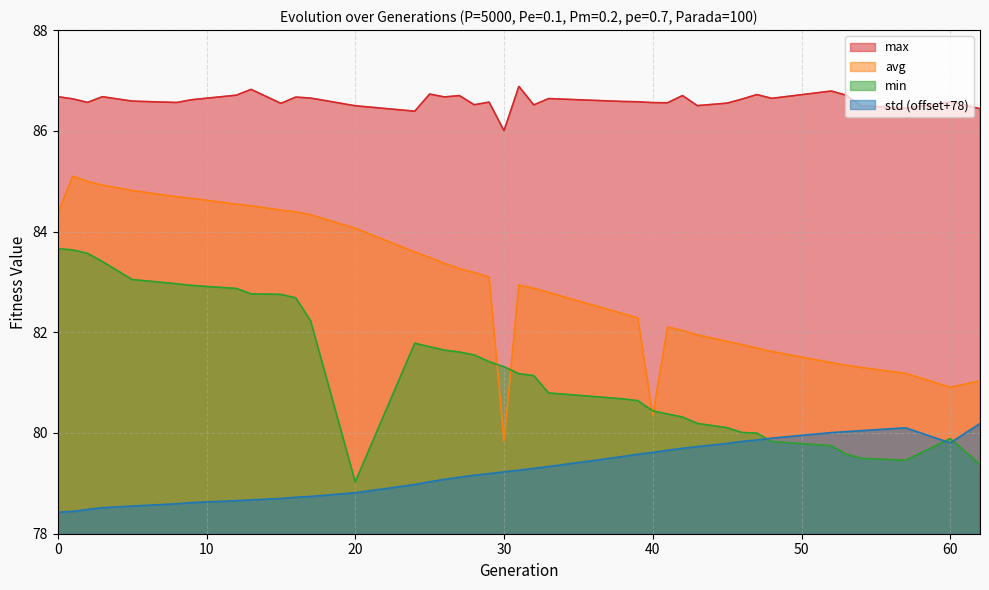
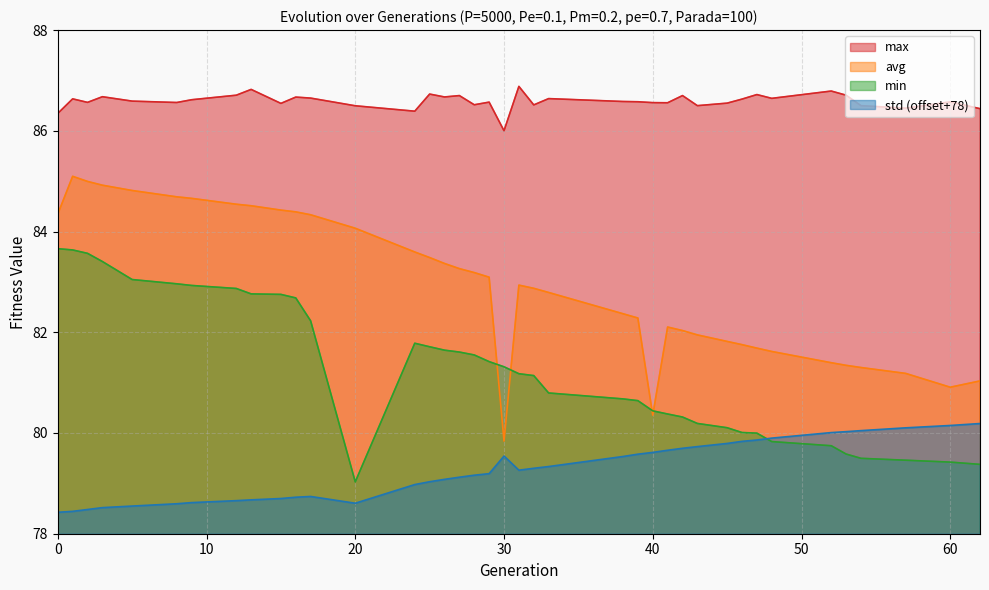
max, 0: 86.7 -> 86.3
std (offset+78), 20: 78.8 -> 78.6
std (offset+78), 30: 79.2 -> 79.5
min, 60: 79.9 -> 79.4
std (offset+78), 60: 79.8 -> 80.1
